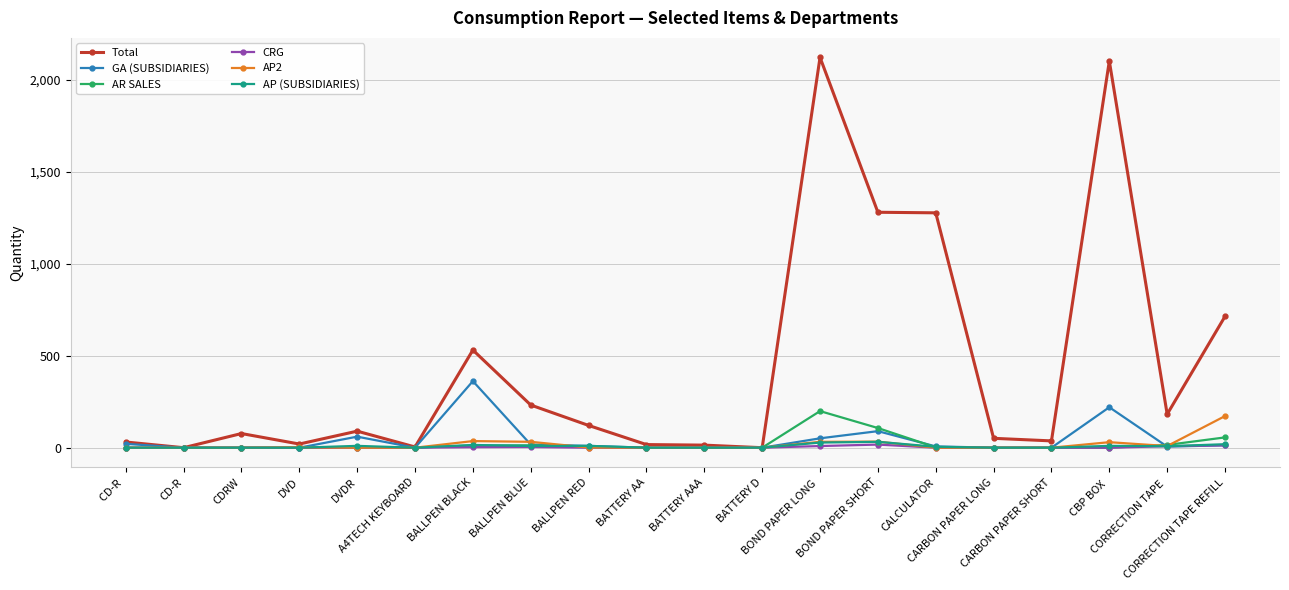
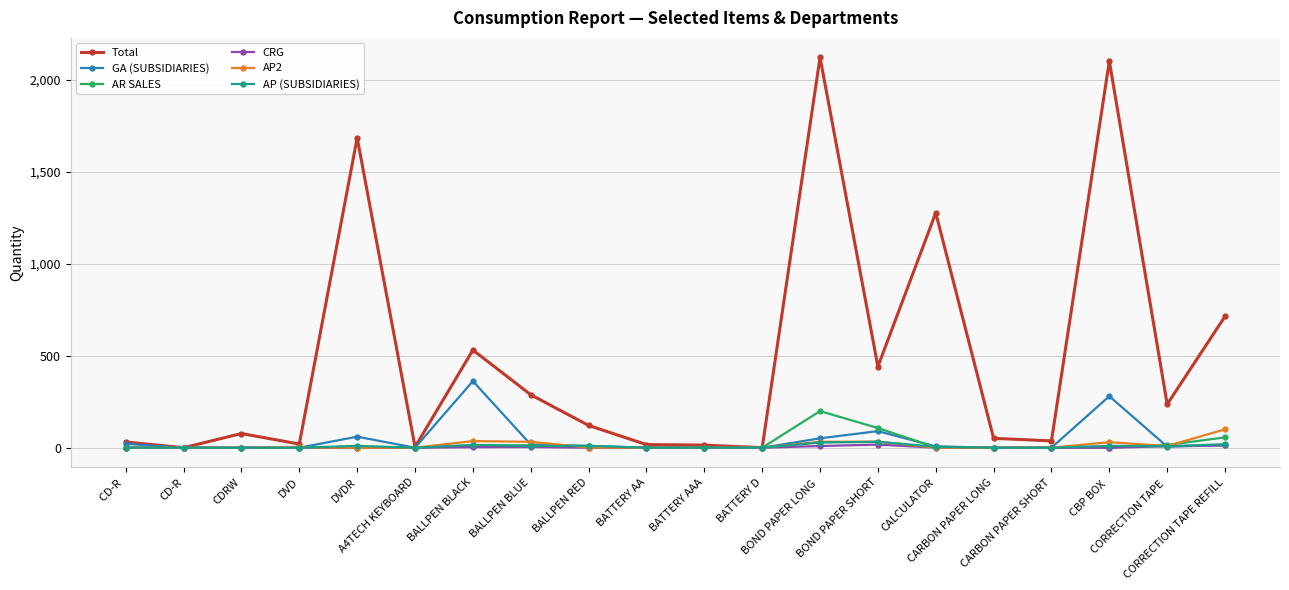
Total, DVDR: 90 -> 1,690
Total, BALLPEN BLUE: 230 -> 290
Total, BOND PAPER SHORT: 1,280 -> 440
GA (SUBSIDIARIES), CBP BOX: 220 -> 280
Total, CORRECTION TAPE: 180 -> 240
AP2, CORRECTION TAPE REFILL: 170 -> 100
